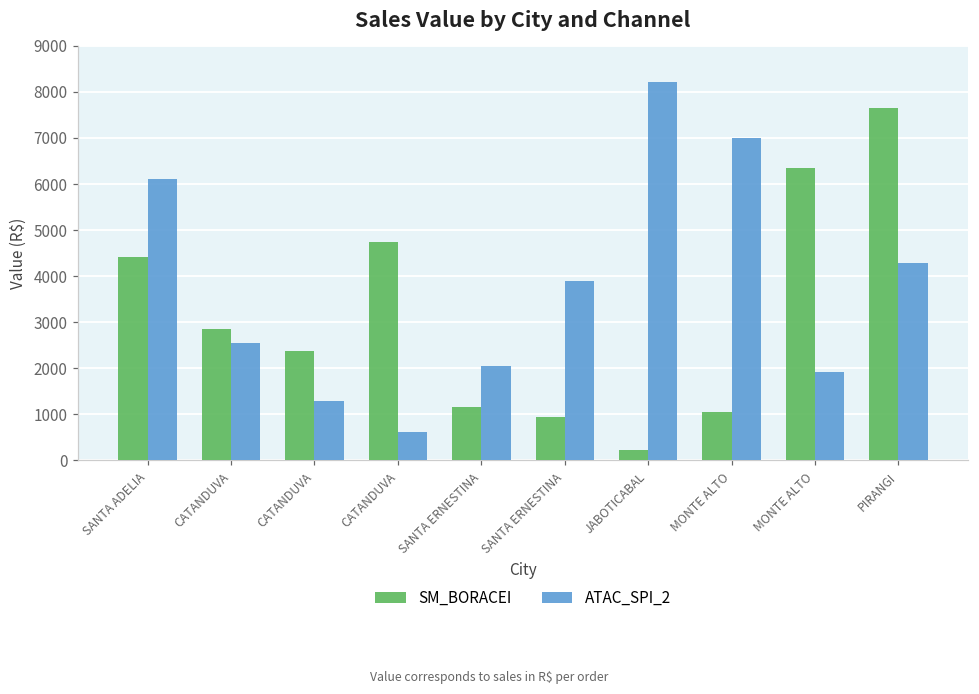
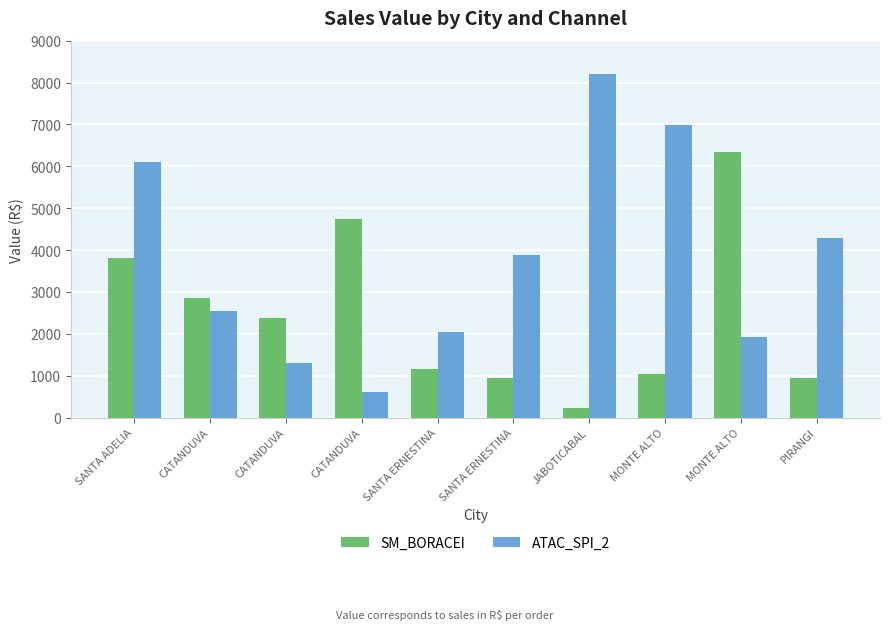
SM_BORACEI, SANTA ADELIA: 4400 -> 3800
SM_BORACEI, PIRANGI: 7600 -> 900
